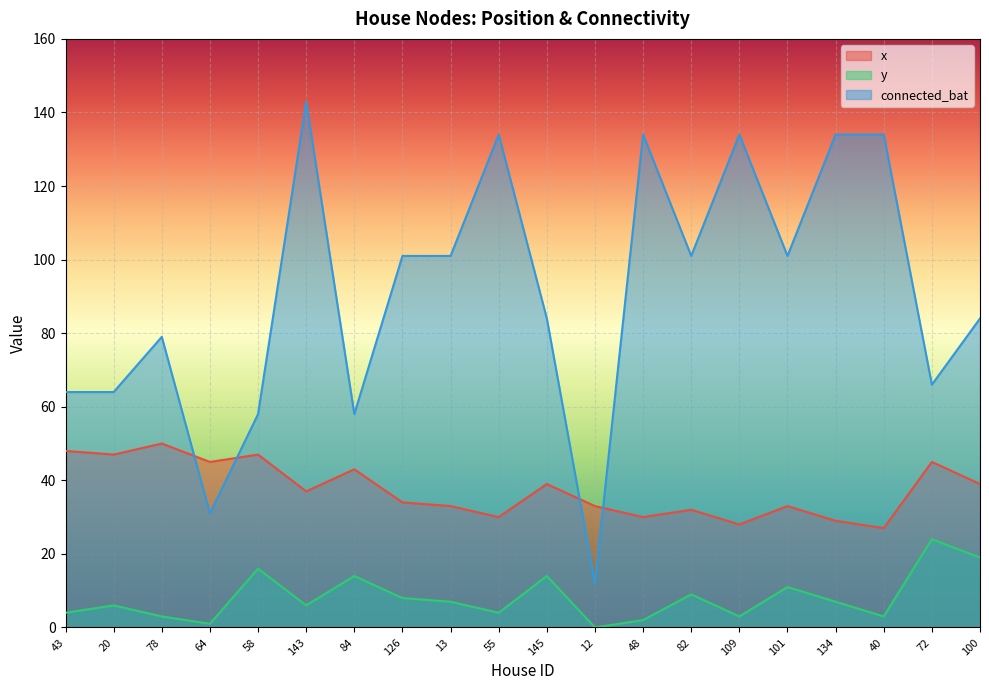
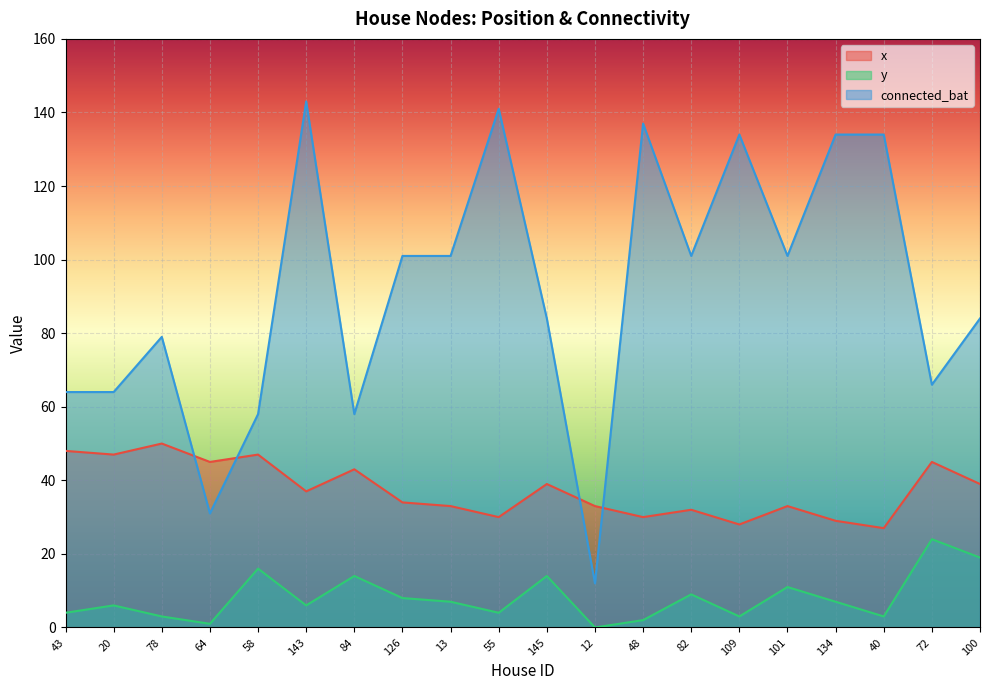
connected_bat, 55: 134 -> 141
connected_bat, 48: 134 -> 137
